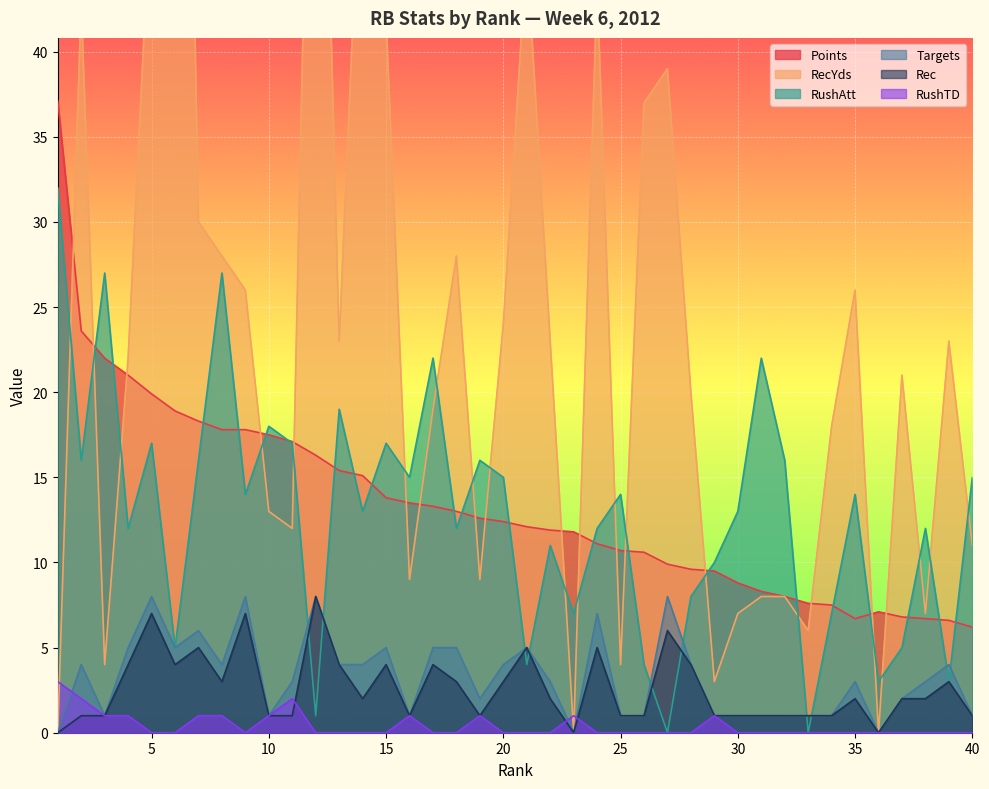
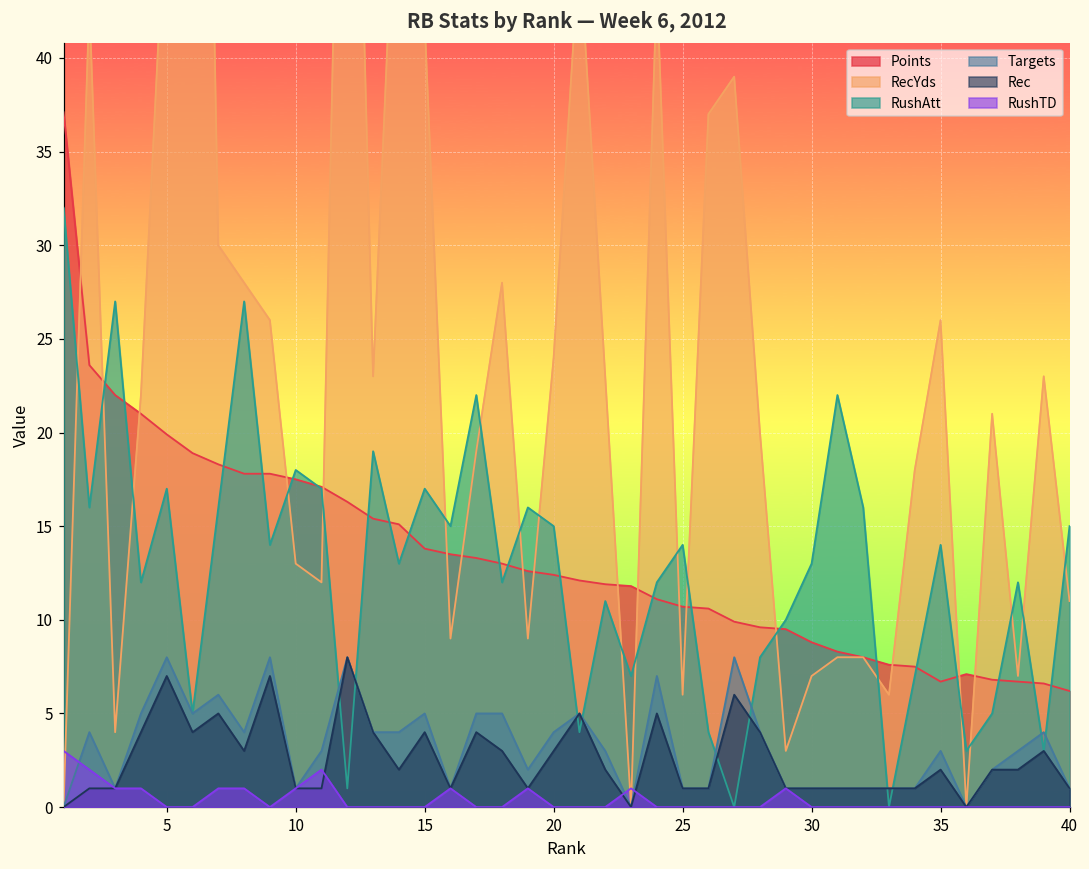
RecYds, 25: 4 -> 6
